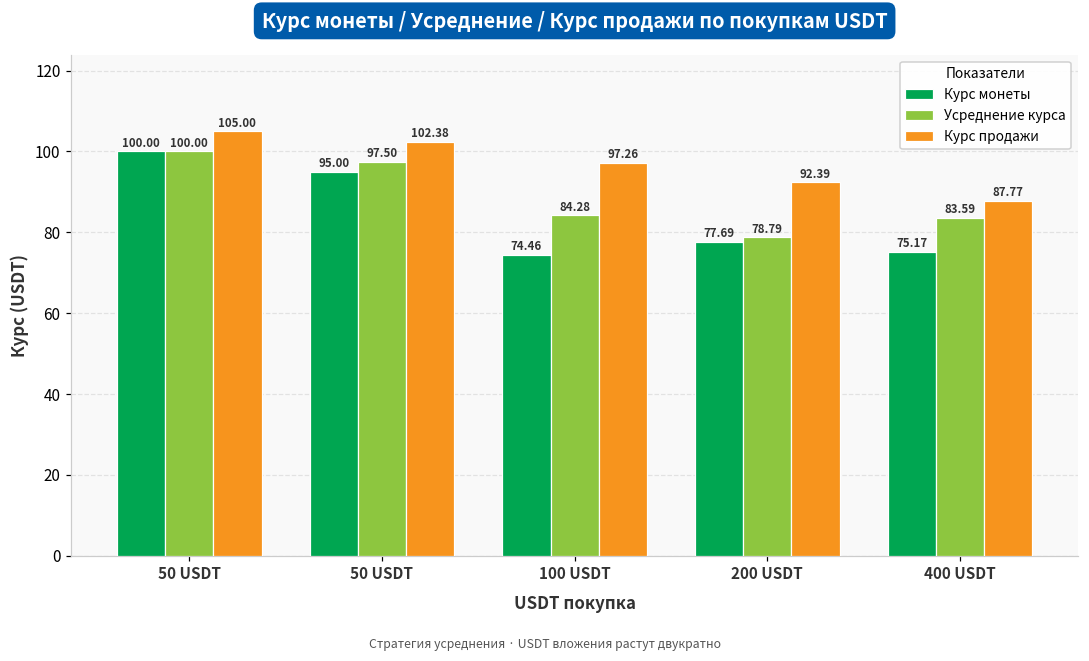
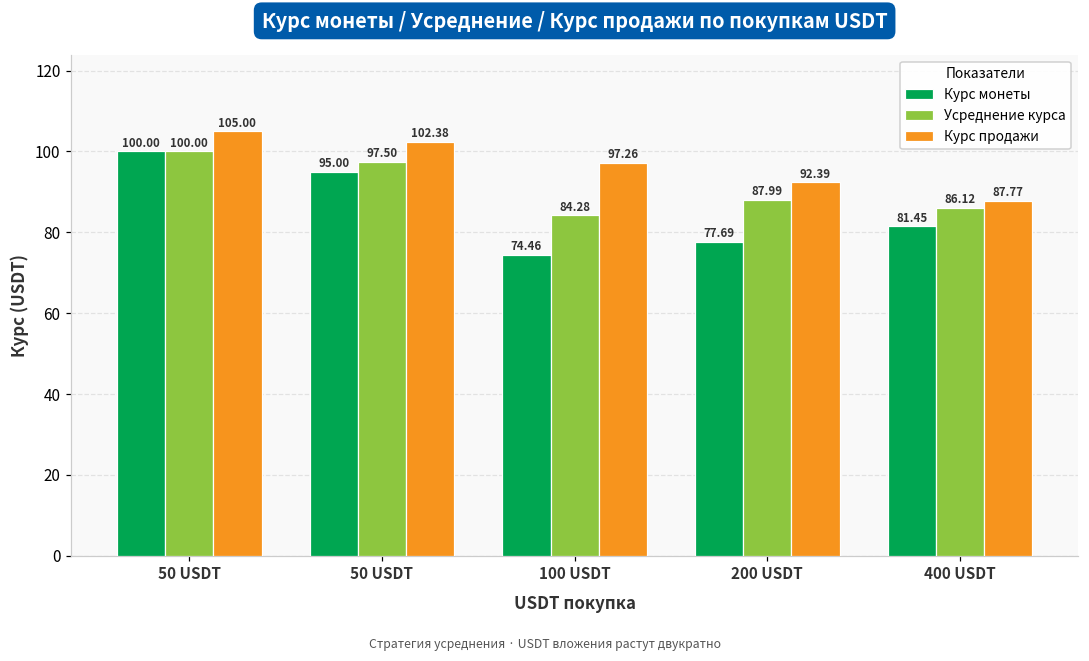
Усреднение курса, 200 USDT: 78.79 -> 87.99
Курс монеты, 400 USDT: 75.17 -> 81.45
Усреднение курса, 400 USDT: 83.59 -> 86.12
